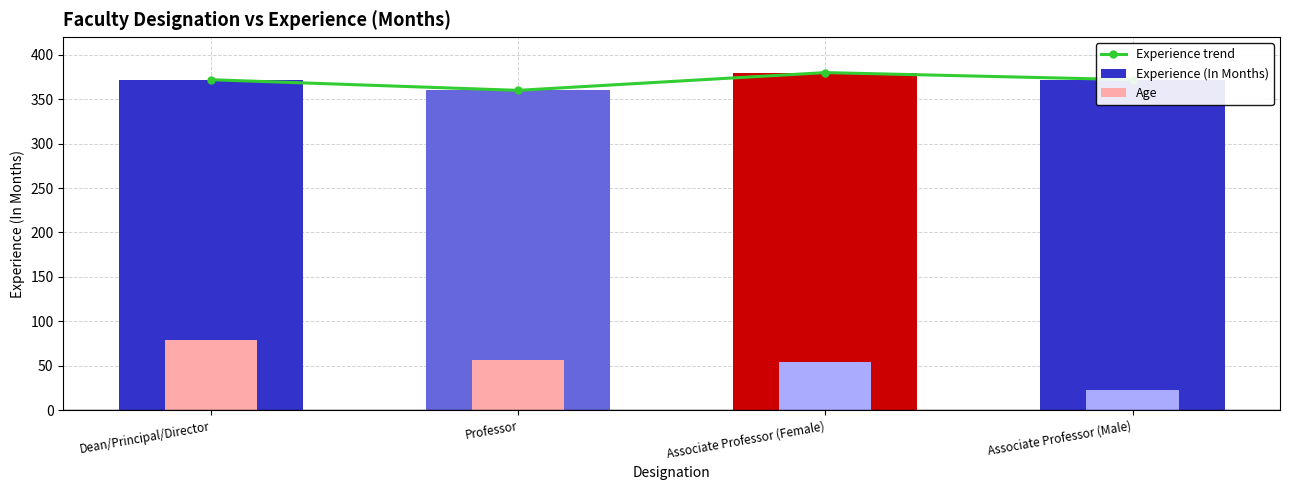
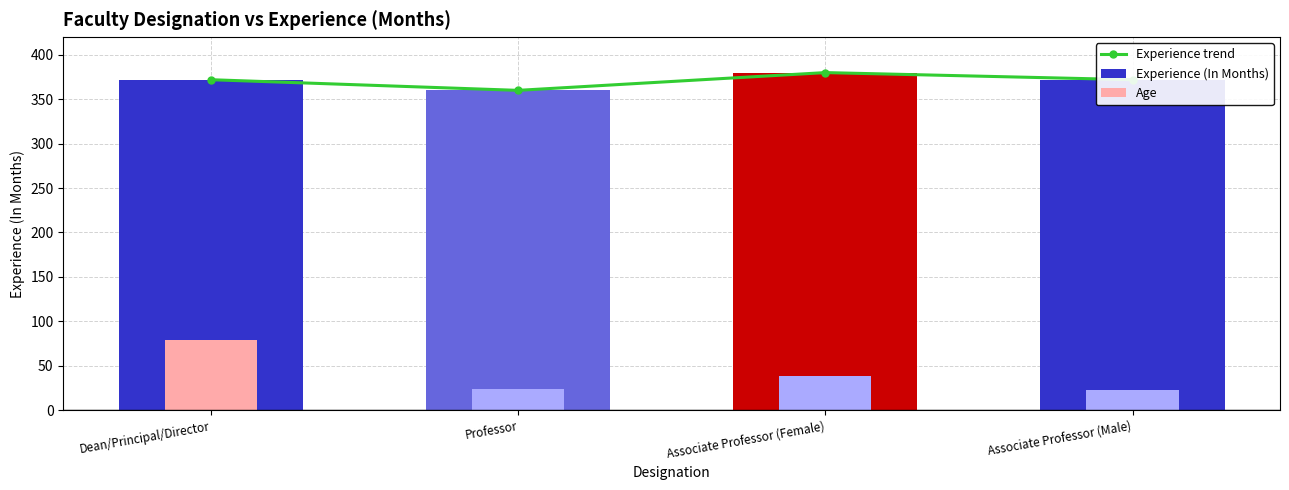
Age, Professor: 60 -> 20
Age, Associate Professor (Female): 50 -> 40
